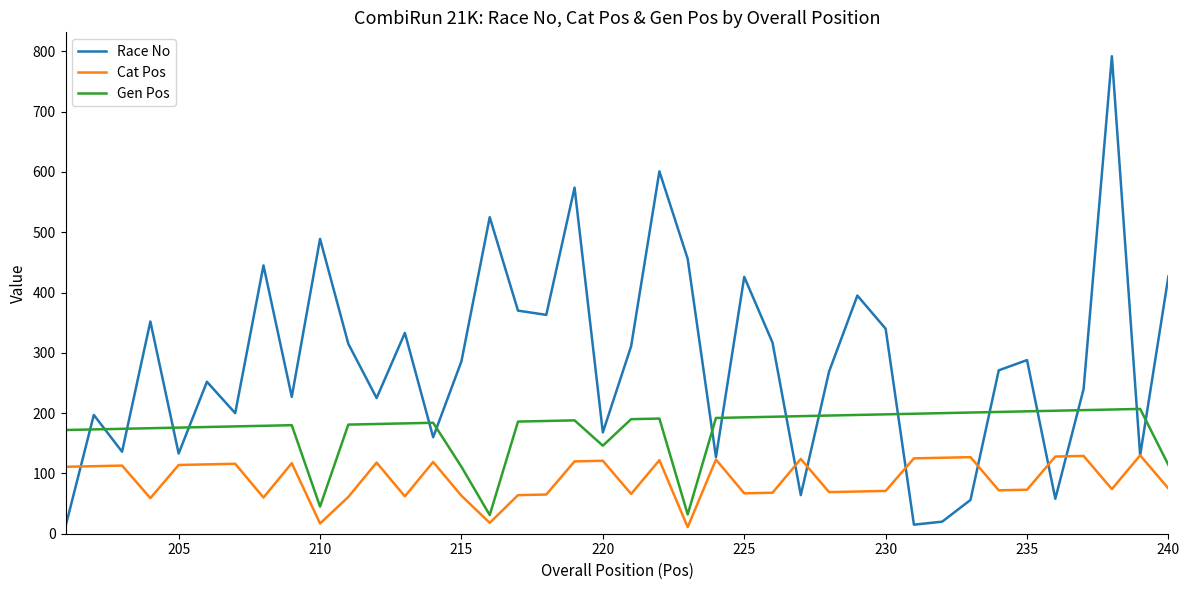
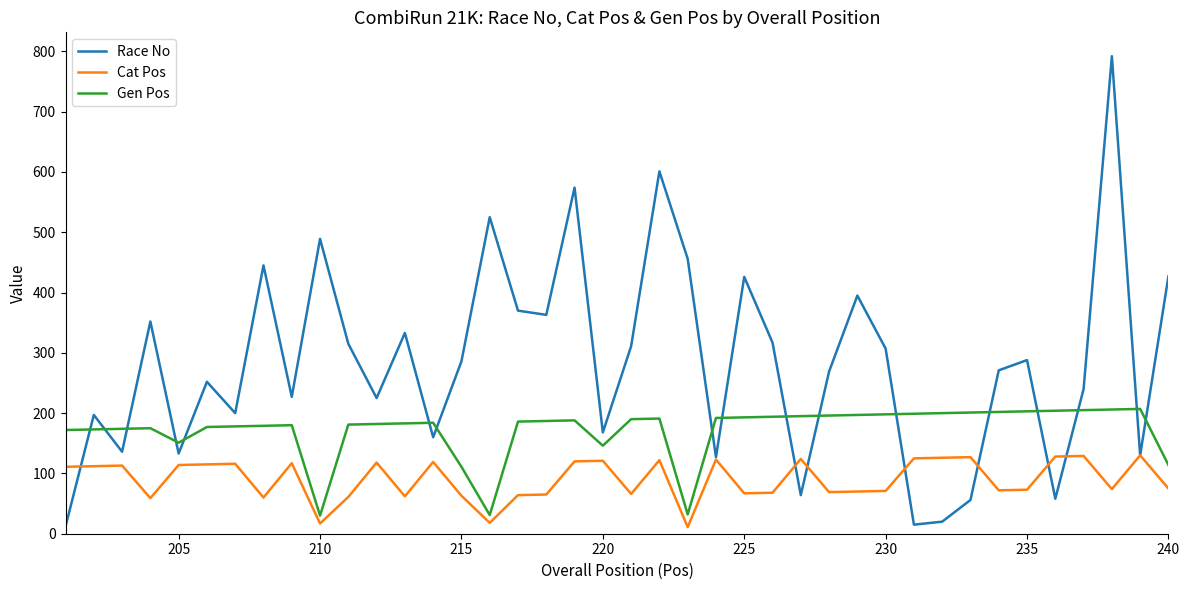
Gen Pos, 205: 180 -> 150
Gen Pos, 210: 50 -> 30
Race No, 230: 340 -> 310
